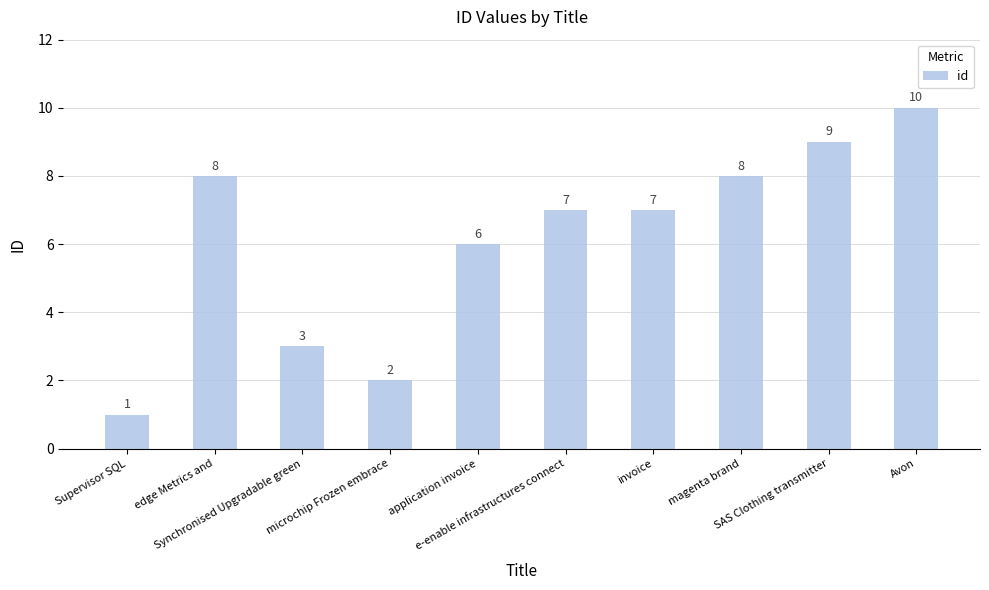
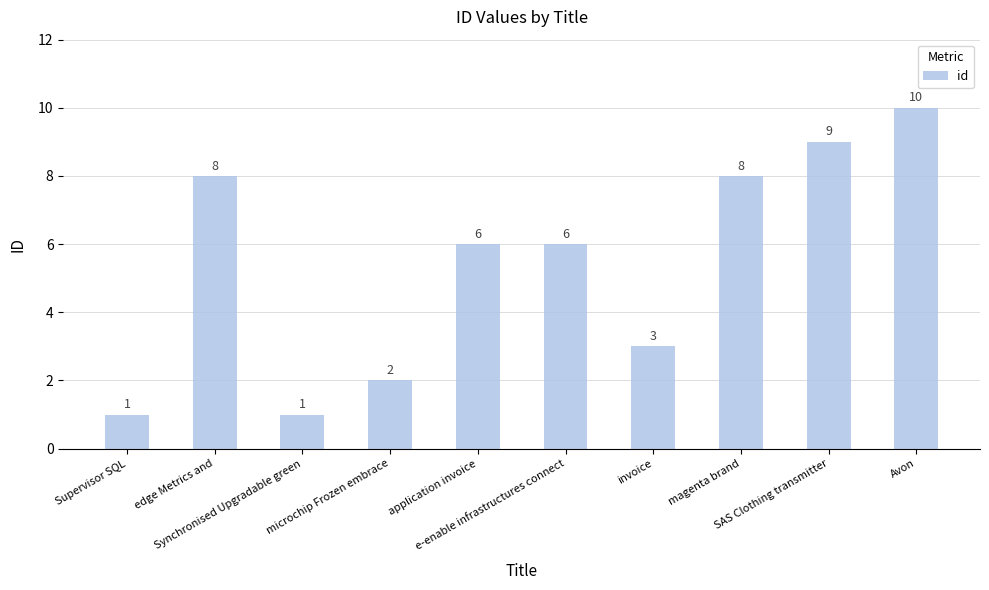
Synchronised Upgradable green: 3 -> 1
e-enable infrastructures connect: 7 -> 6
invoice: 7 -> 3
